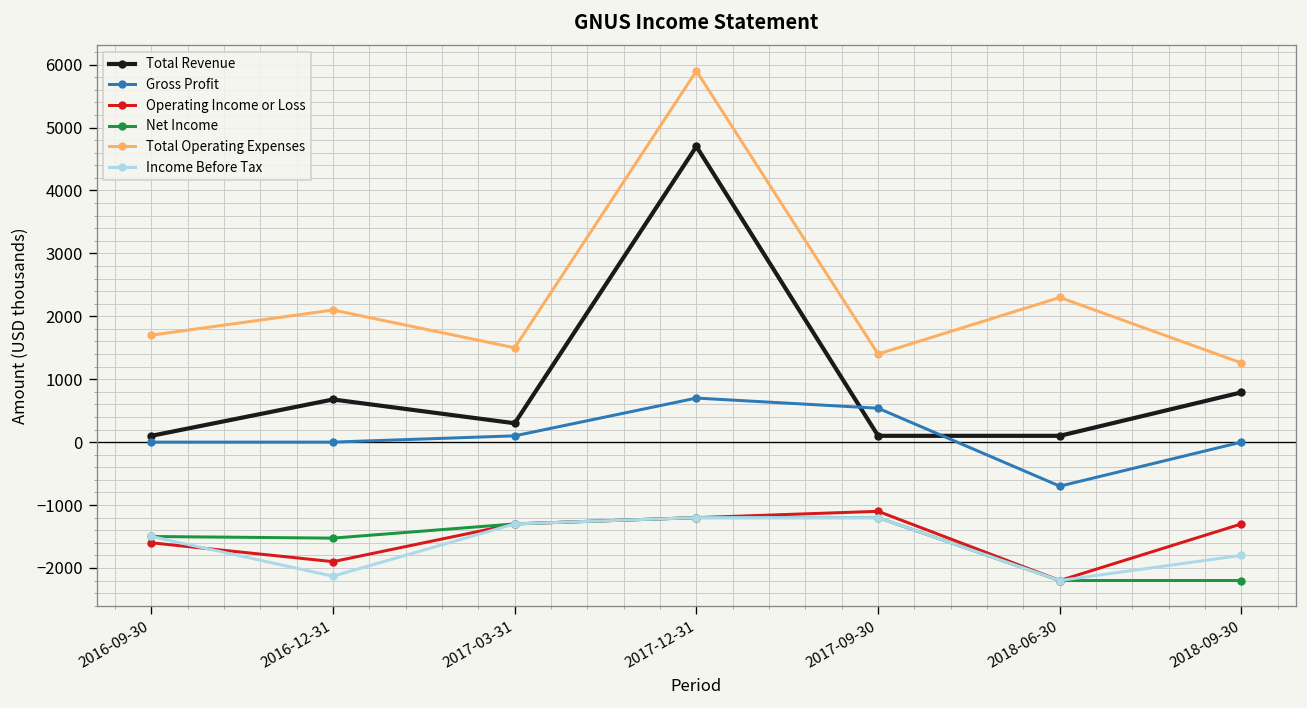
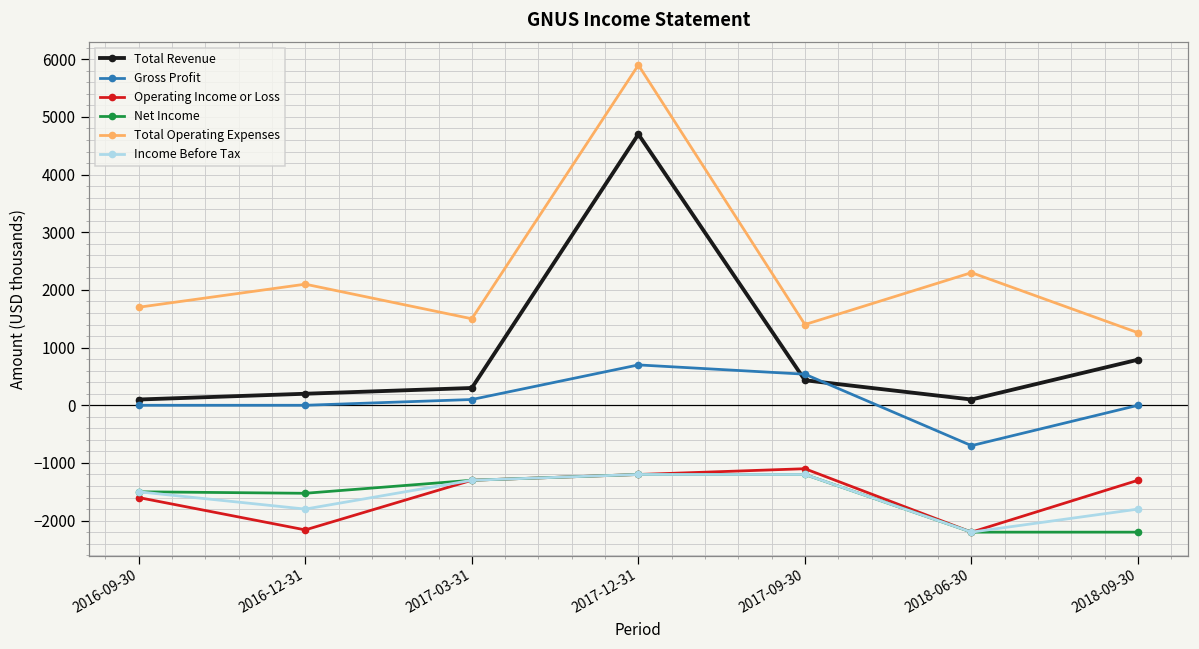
Total Revenue, 2016-12-31: 700 -> 200
Operating Income or Loss, 2016-12-31: -1900 -> -2200
Income Before Tax, 2016-12-31: -2100 -> -1800
Total Revenue, 2017-09-30: 100 -> 400
